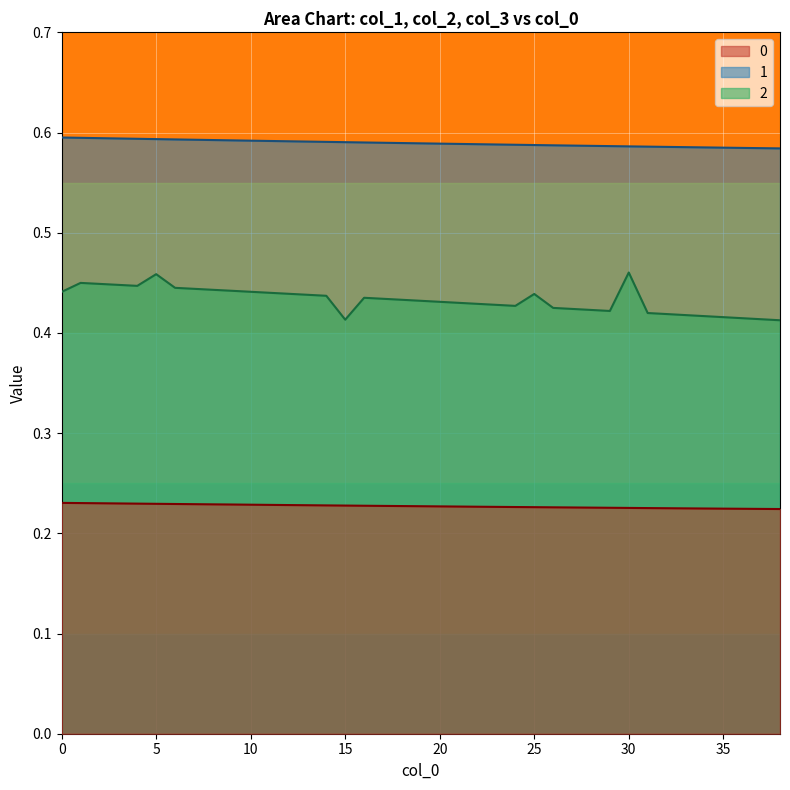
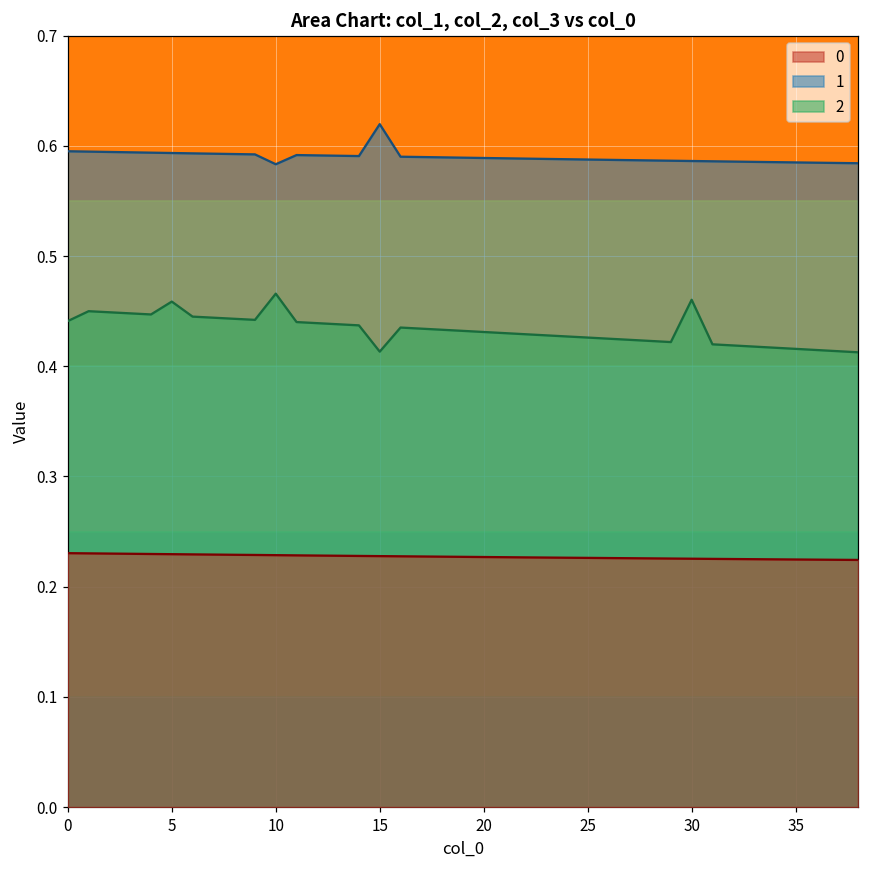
1, 10: 0.592 -> 0.583
2, 10: 0.441 -> 0.466
1, 15: 0.590 -> 0.620
2, 25: 0.439 -> 0.426
